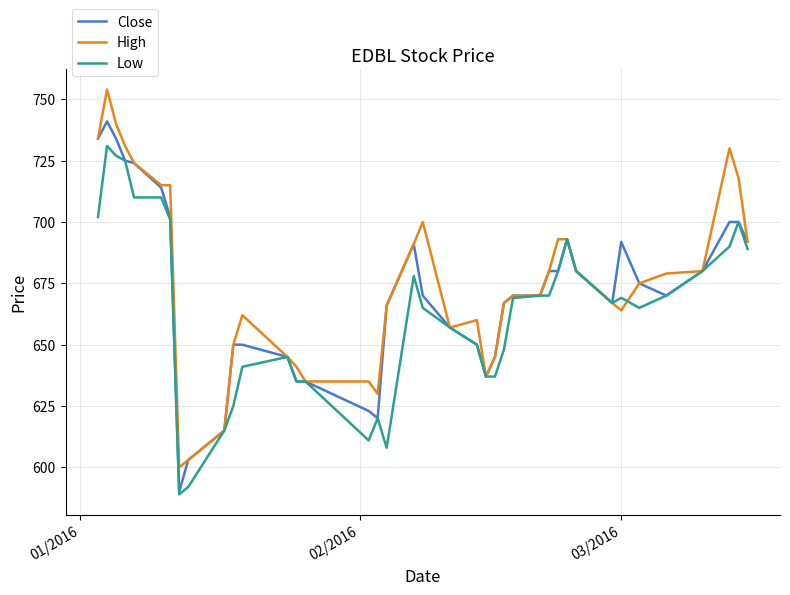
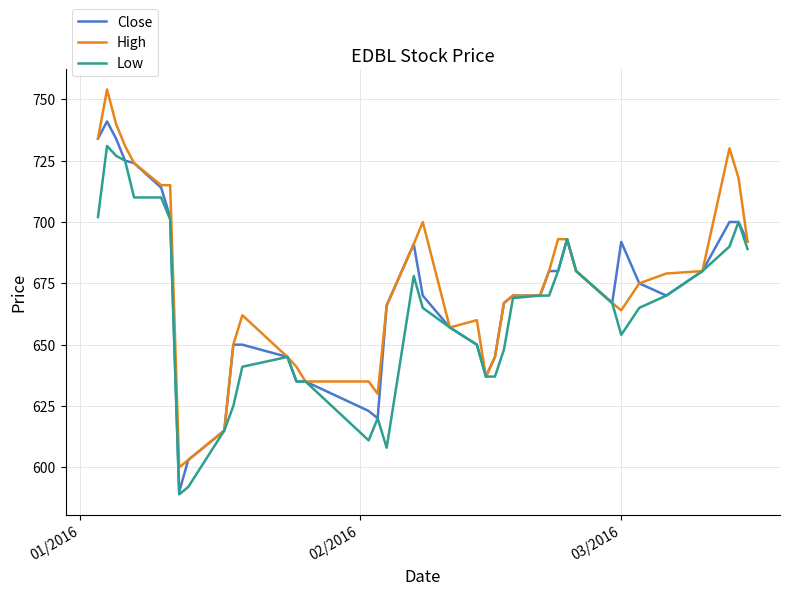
Low, 03/2016: 669 -> 654
